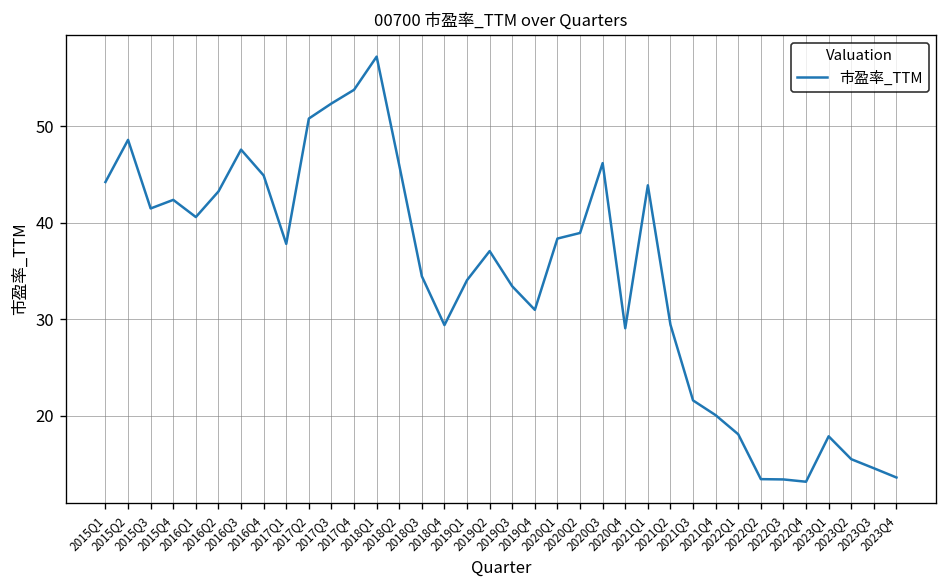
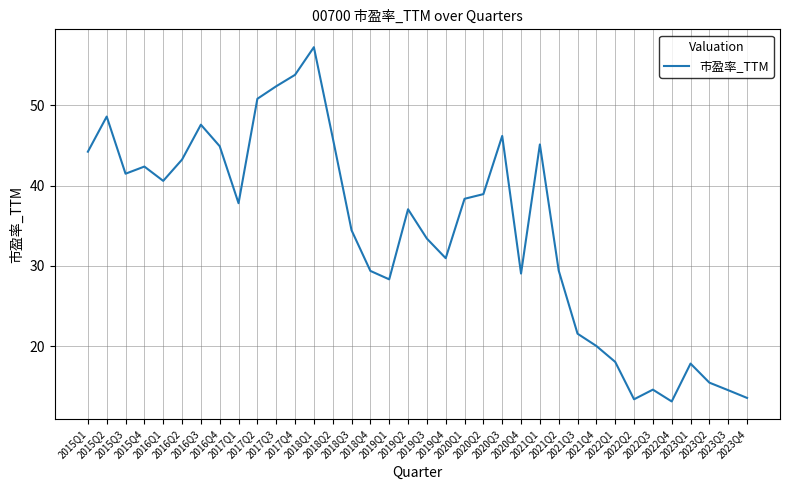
2019Q1: 34 -> 28
2021Q1: 44 -> 45
2022Q3: 13 -> 15
